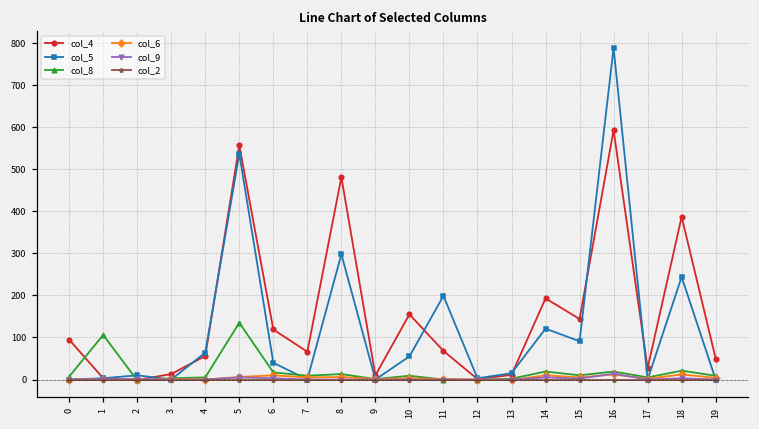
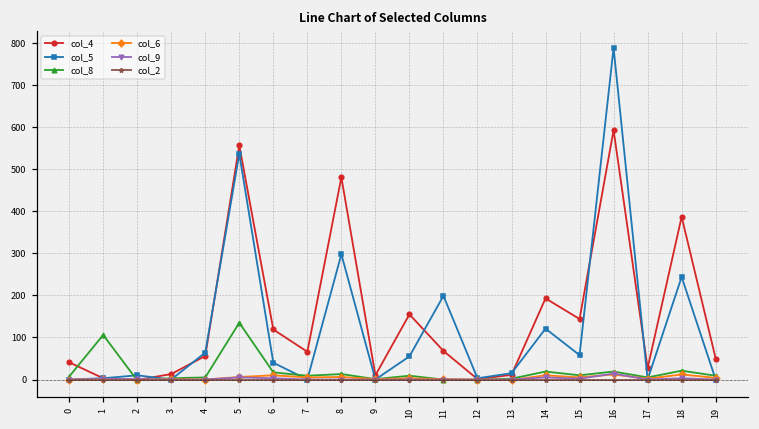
col_4, 0: 100 -> 40
col_5, 15: 90 -> 60
